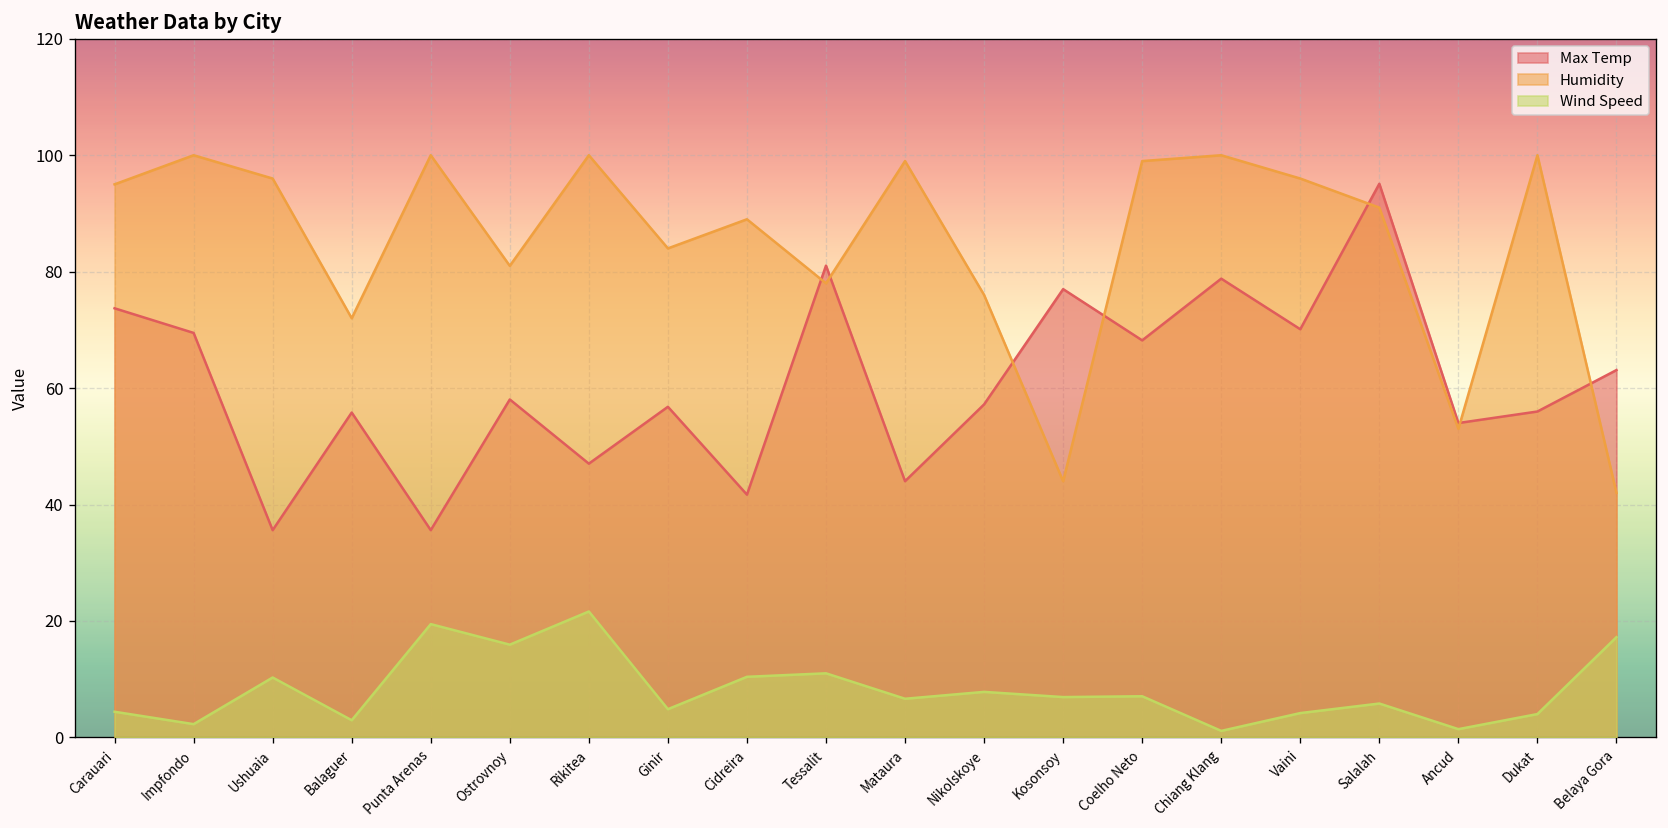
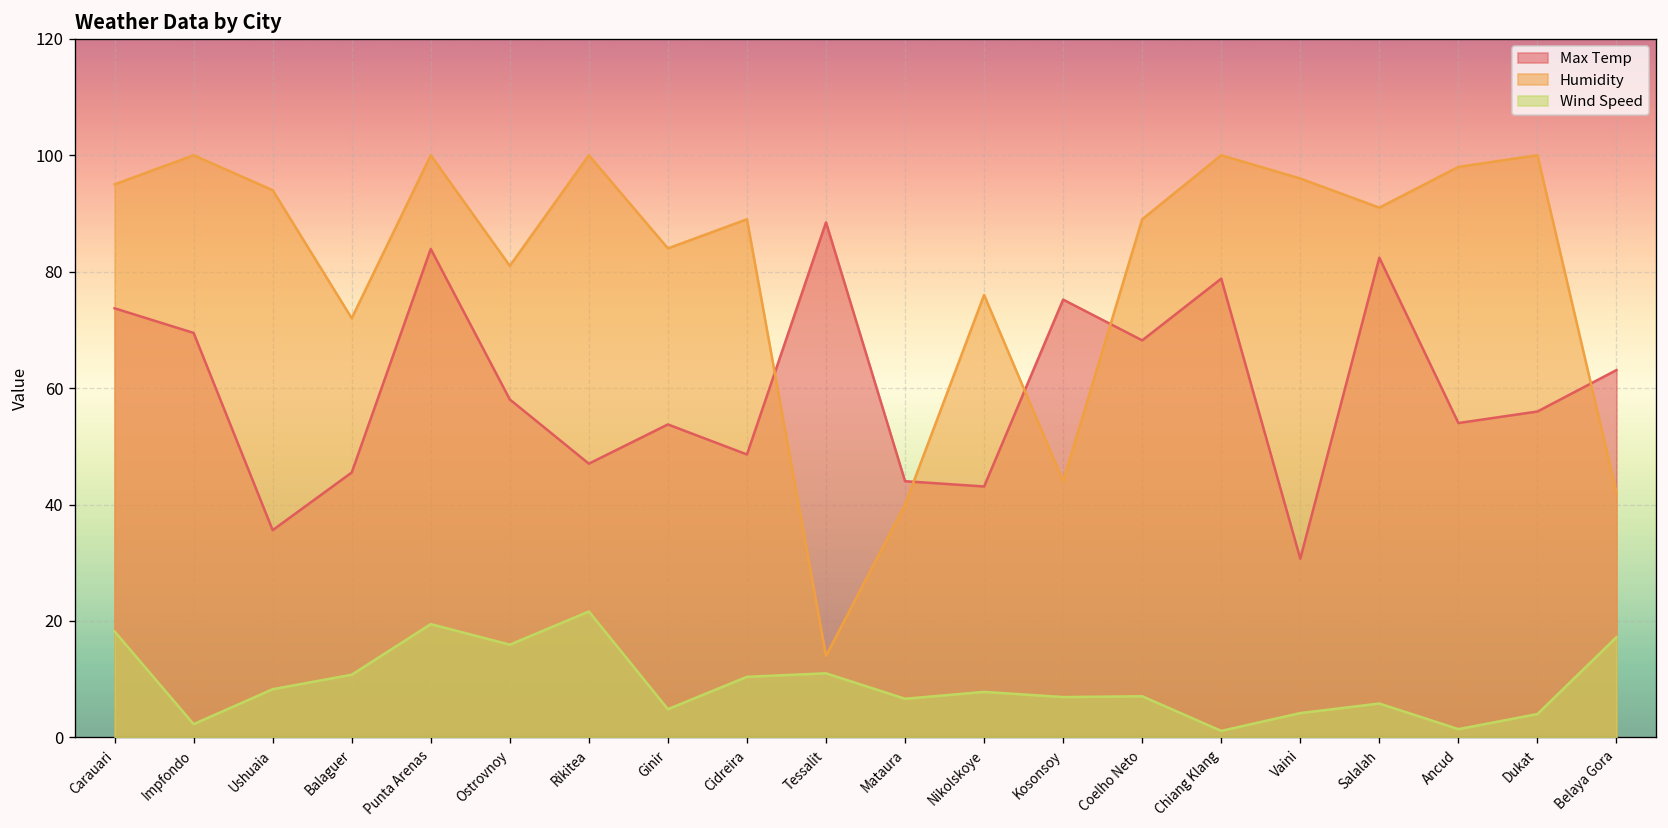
Wind Speed, Carauari: 4 -> 18
Humidity, Ushuaia: 96 -> 94
Wind Speed, Ushuaia: 10 -> 8
Max Temp, Balaguer: 56 -> 46
Wind Speed, Balaguer: 3 -> 11
Max Temp, Punta Arenas: 36 -> 84
Max Temp, Ginir: 57 -> 54
Max Temp, Cidreira: 42 -> 49
Max Temp, Tessalit: 81 -> 88
Humidity, Tessalit: 78 -> 14
Humidity, Mataura: 99 -> 40
Max Temp, Nikolskoye: 57 -> 43
Max Temp, Kosonsoy: 77 -> 75
Humidity, Coelho Neto: 99 -> 89
Max Temp, Vaini: 70 -> 31
Max Temp, Salalah: 95 -> 82
Humidity, Ancud: 53 -> 98
